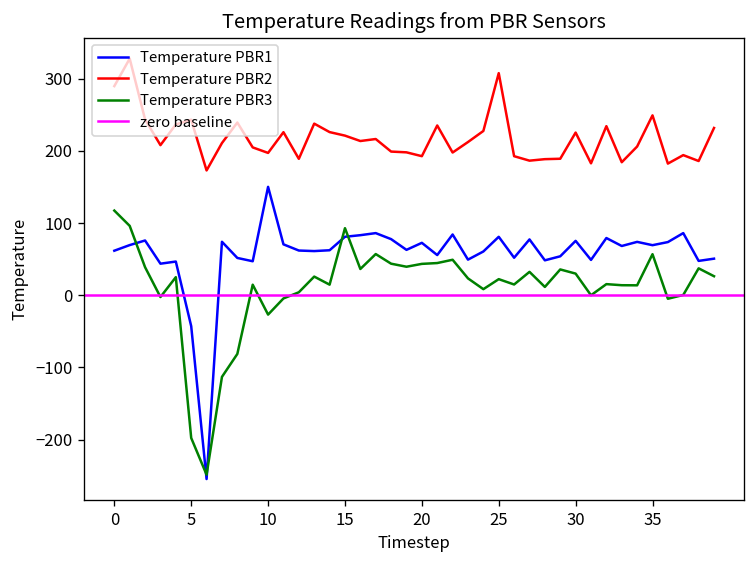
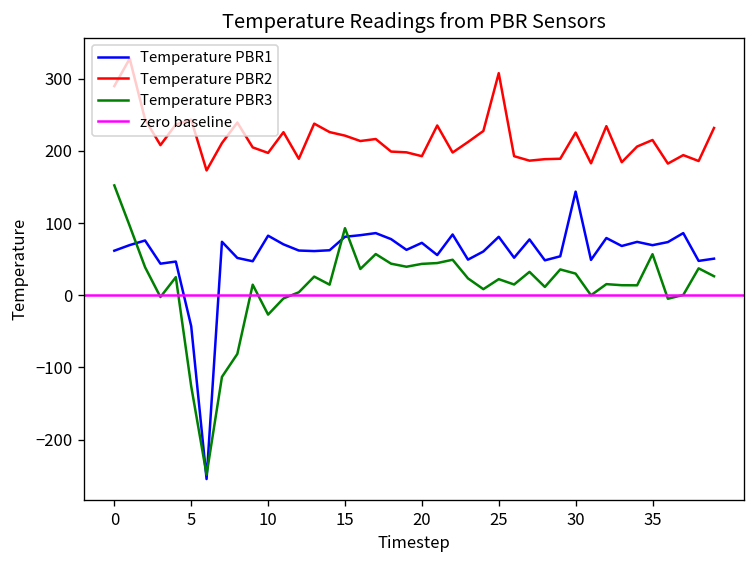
Temperature PBR3, 0: 120 -> 150
Temperature PBR3, 5: -200 -> -130
Temperature PBR1, 10: 150 -> 80
Temperature PBR1, 30: 80 -> 140
Temperature PBR2, 35: 250 -> 210
